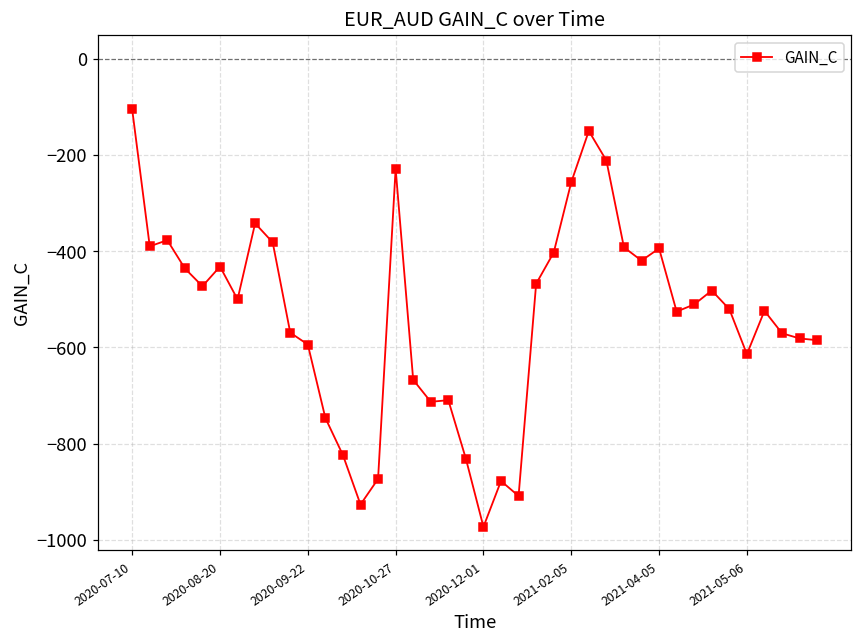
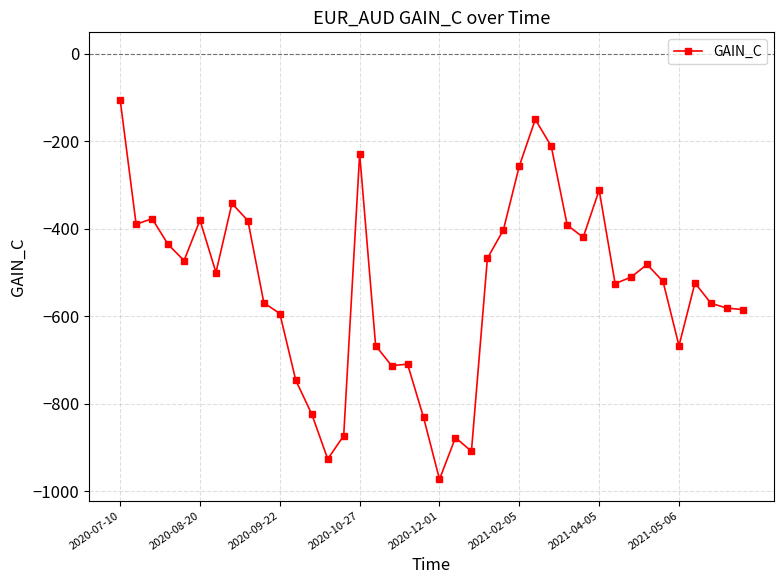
2020-08-20: -430 -> -380
2021-04-05: -390 -> -310
2021-05-06: -610 -> -670
